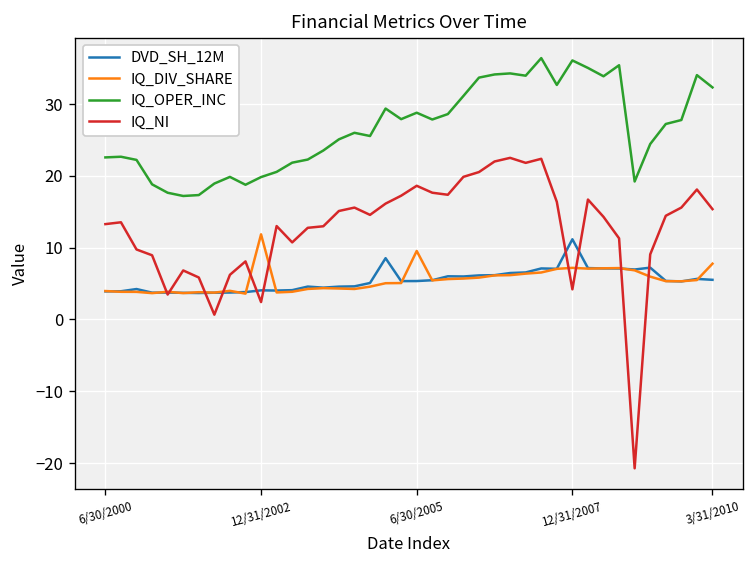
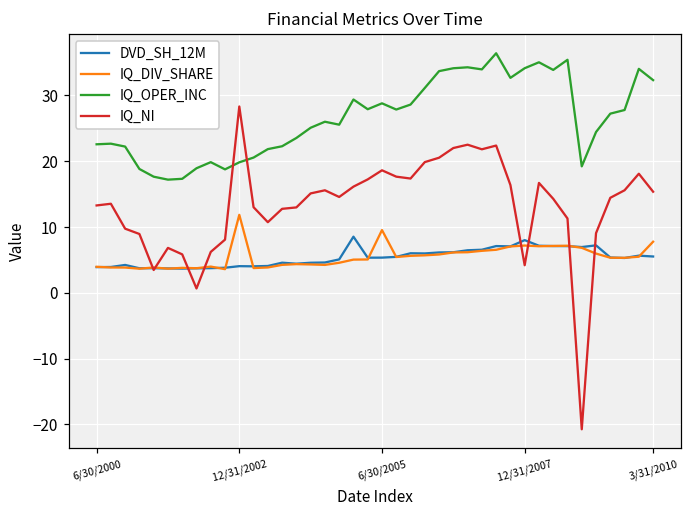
IQ_NI, 12/31/2002: 2 -> 28
DVD_SH_12M, 12/31/2007: 11 -> 8
IQ_OPER_INC, 12/31/2007: 36 -> 34
